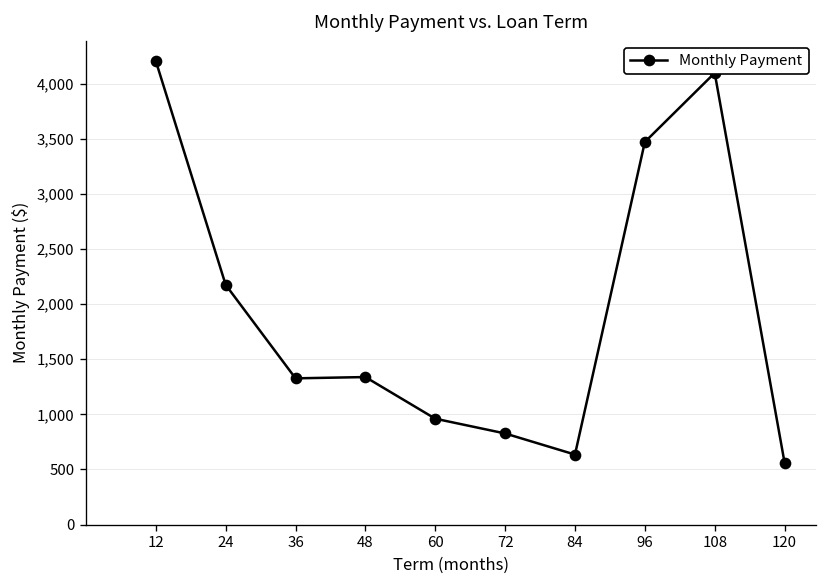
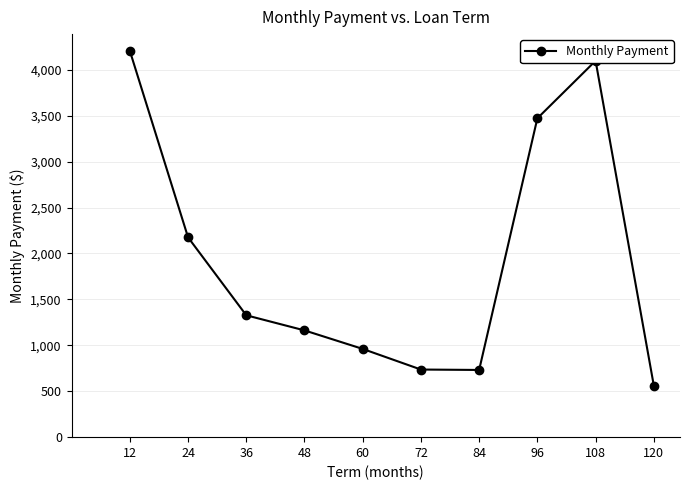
48: 1,300 -> 1,200
72: 800 -> 700
84: 600 -> 700
